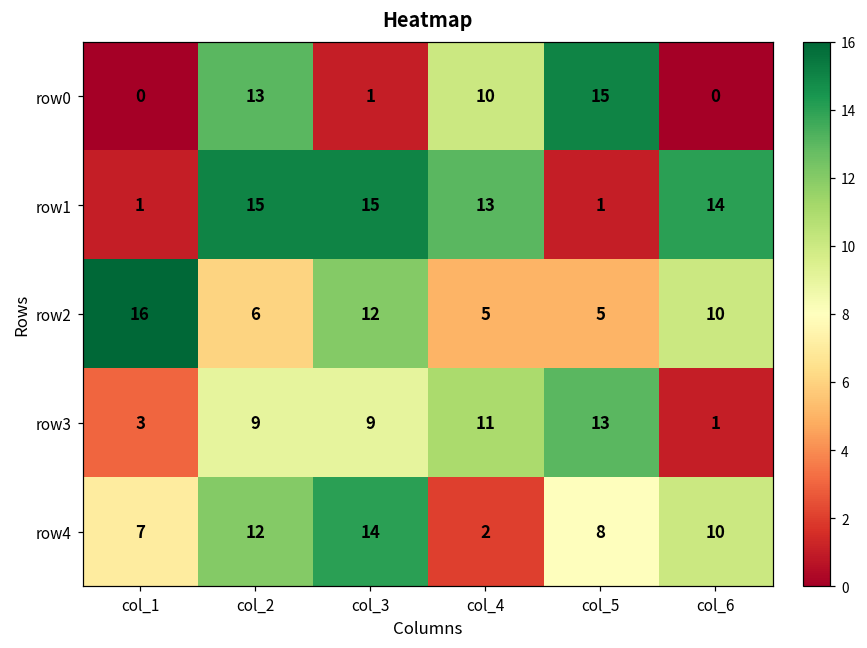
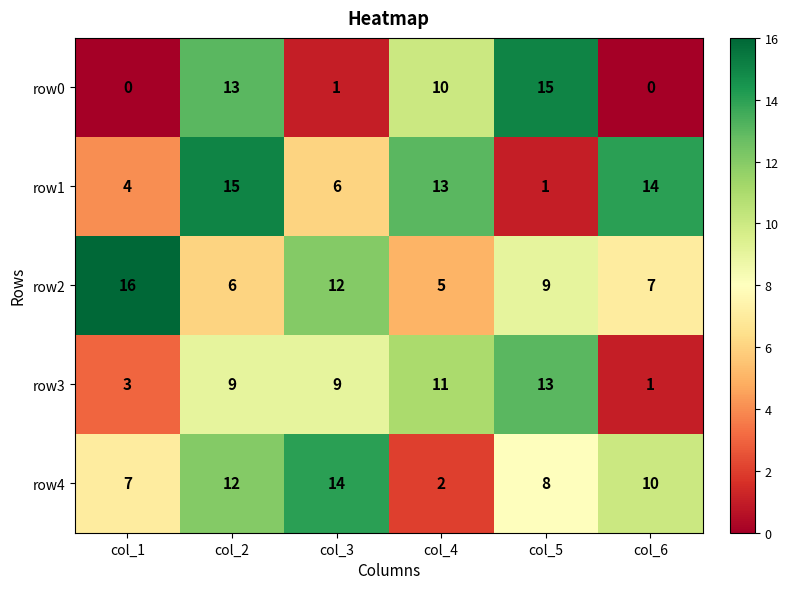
row1, col_1: 1 -> 4
row1, col_3: 15 -> 6
row2, col_5: 5 -> 9
row2, col_6: 10 -> 7
